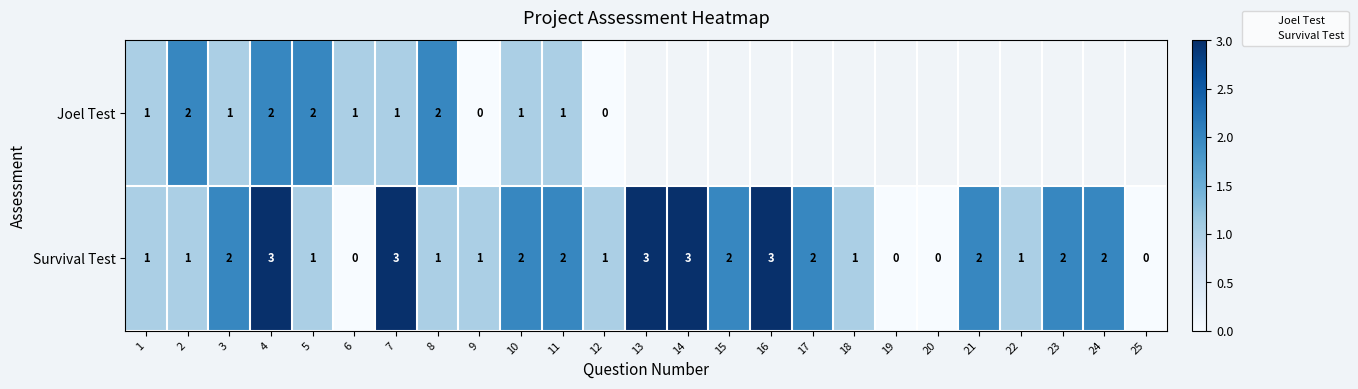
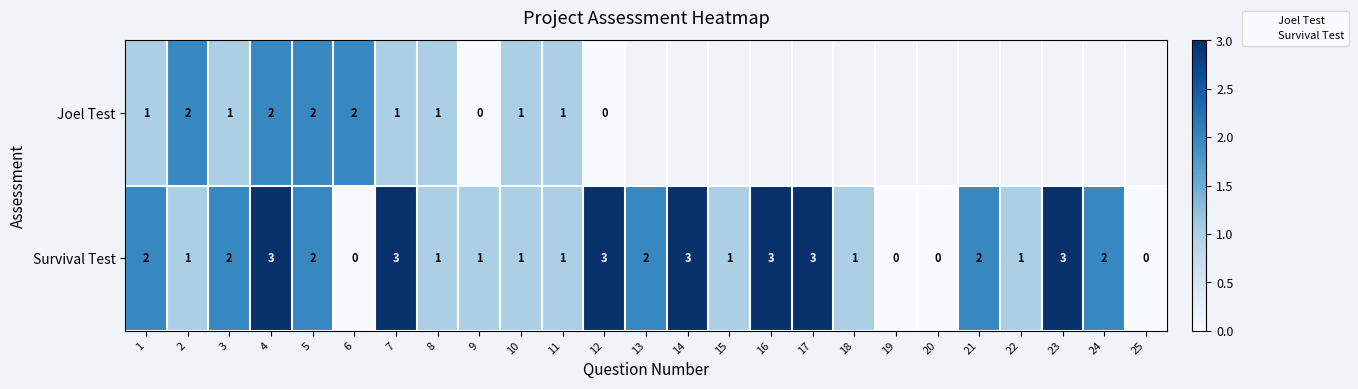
Joel Test, 6: 1 -> 2
Joel Test, 8: 2 -> 1
Survival Test, 1: 1 -> 2
Survival Test, 5: 1 -> 2
Survival Test, 10: 2 -> 1
Survival Test, 11: 2 -> 1
Survival Test, 12: 1 -> 3
Survival Test, 13: 3 -> 2
Survival Test, 15: 2 -> 1
Survival Test, 17: 2 -> 3
Survival Test, 23: 2 -> 3
